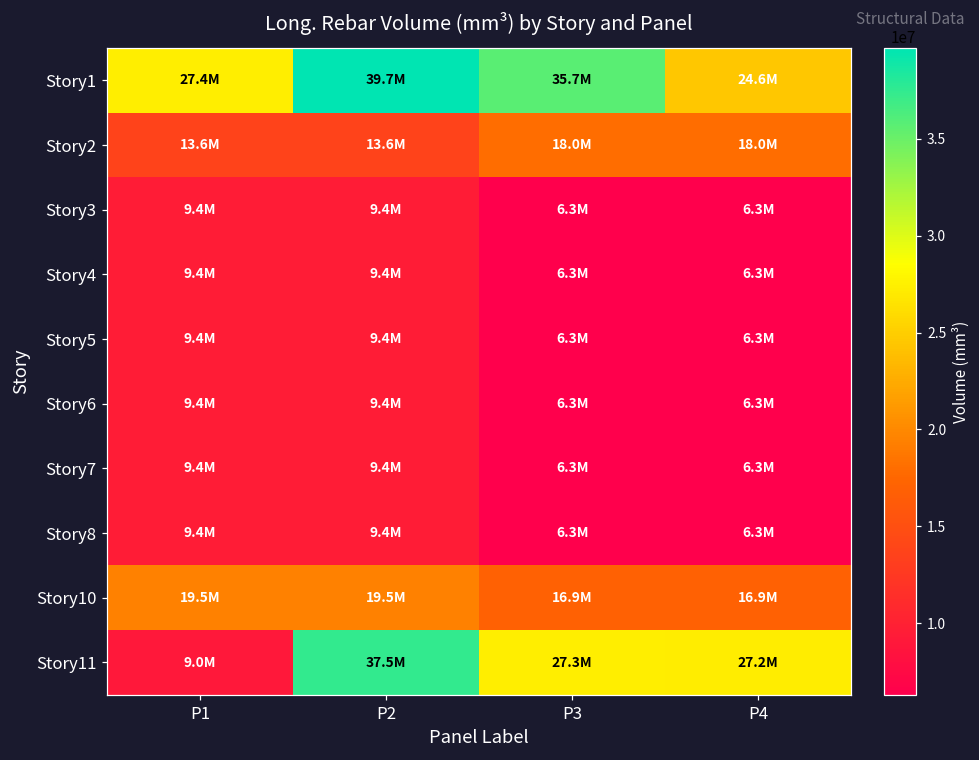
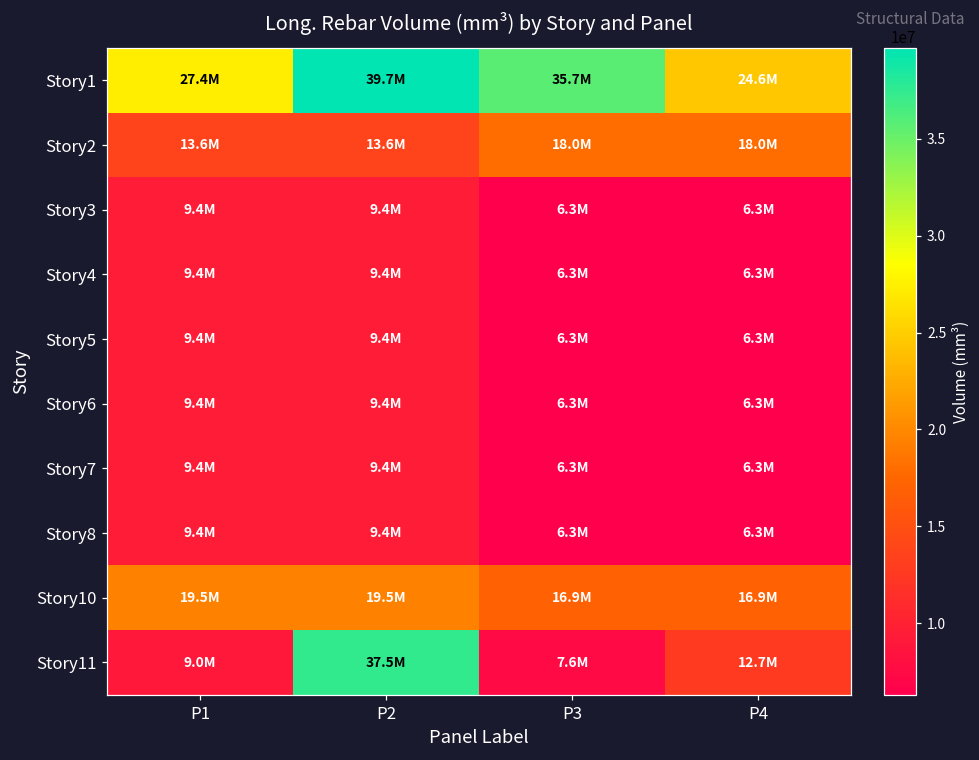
Story11, P3: 27.3M -> 7.6M
Story11, P4: 27.2M -> 12.7M
